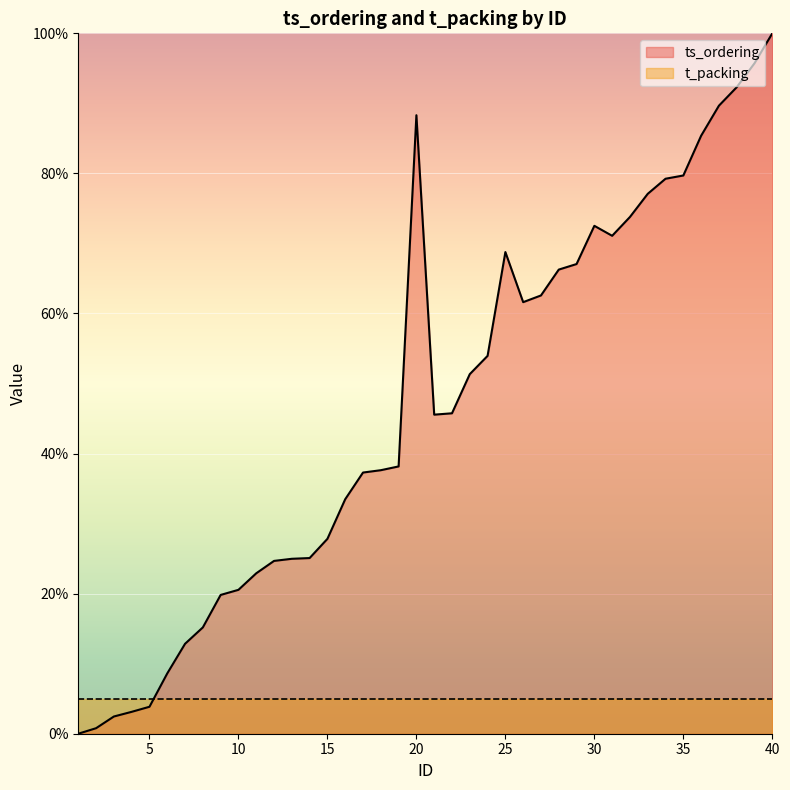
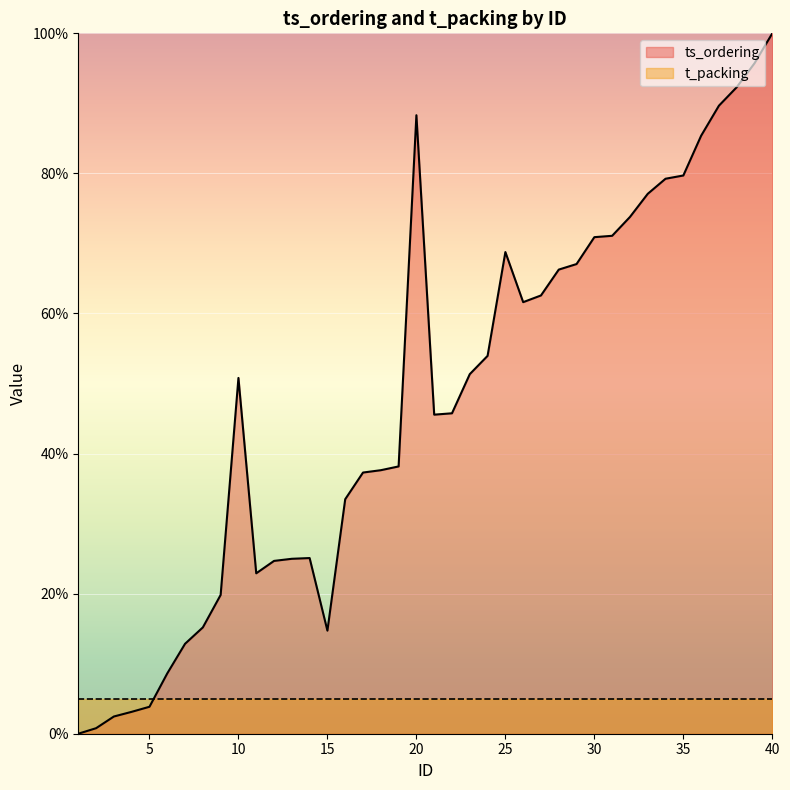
ts_ordering, 10: 21% -> 51%
ts_ordering, 15: 28% -> 15%
ts_ordering, 30: 73% -> 71%
